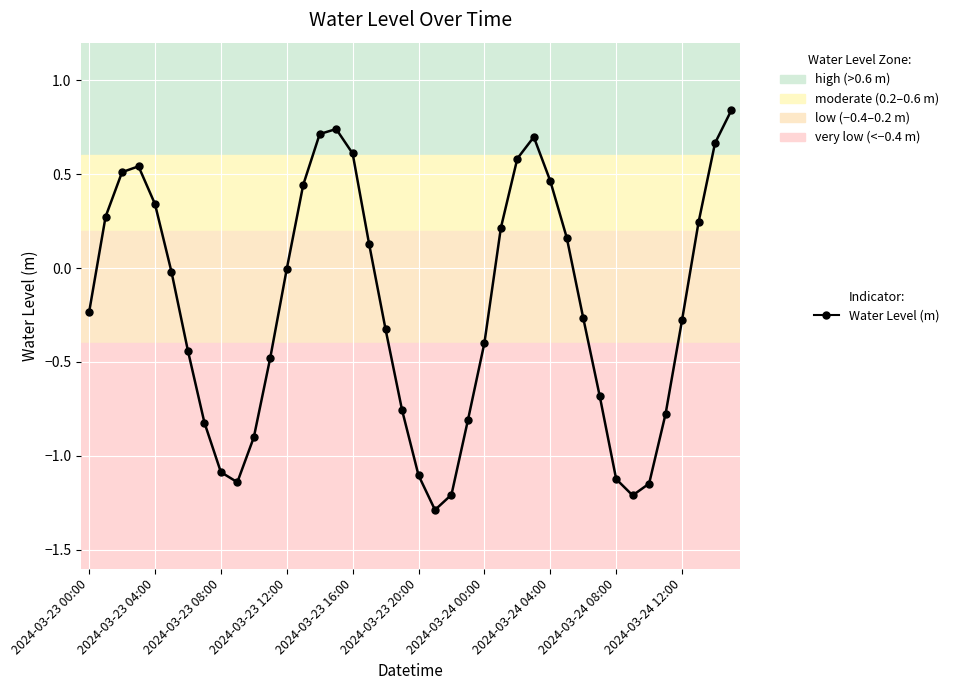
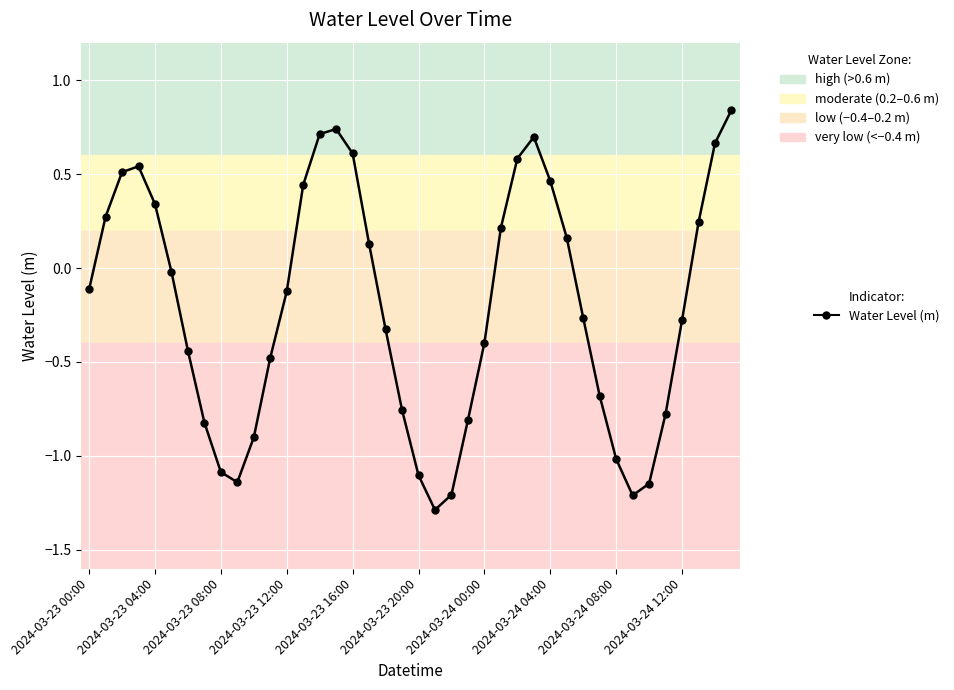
2024-03-23 00:00: -0.23 -> -0.11
2024-03-23 12:00: 0.00 -> -0.12
2024-03-24 08:00: -1.12 -> -1.02
